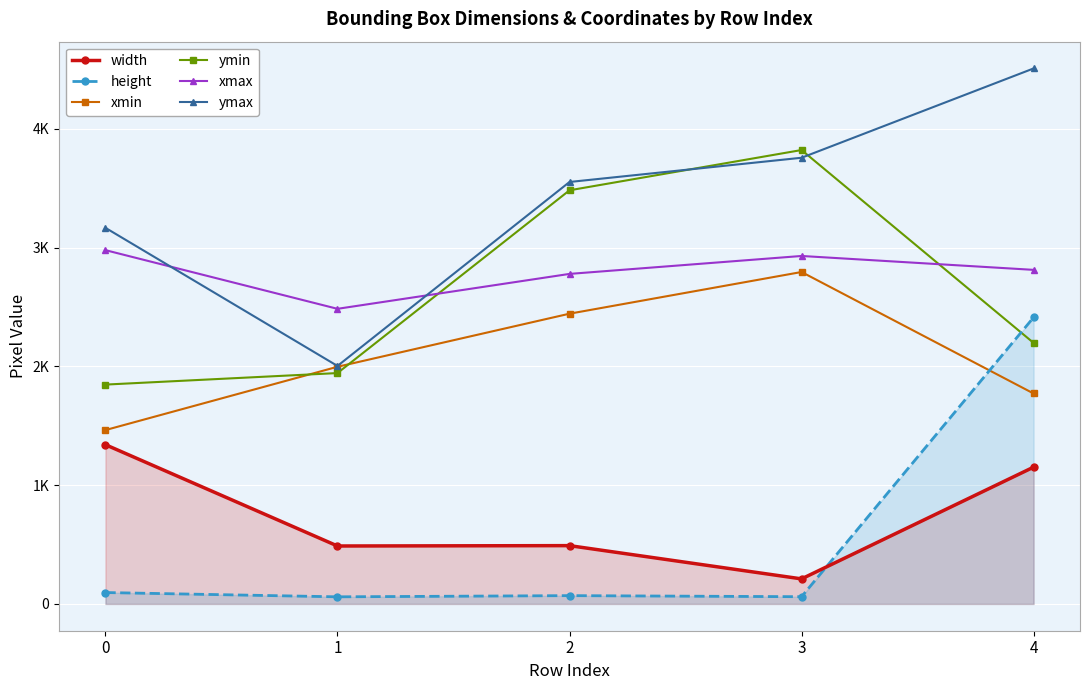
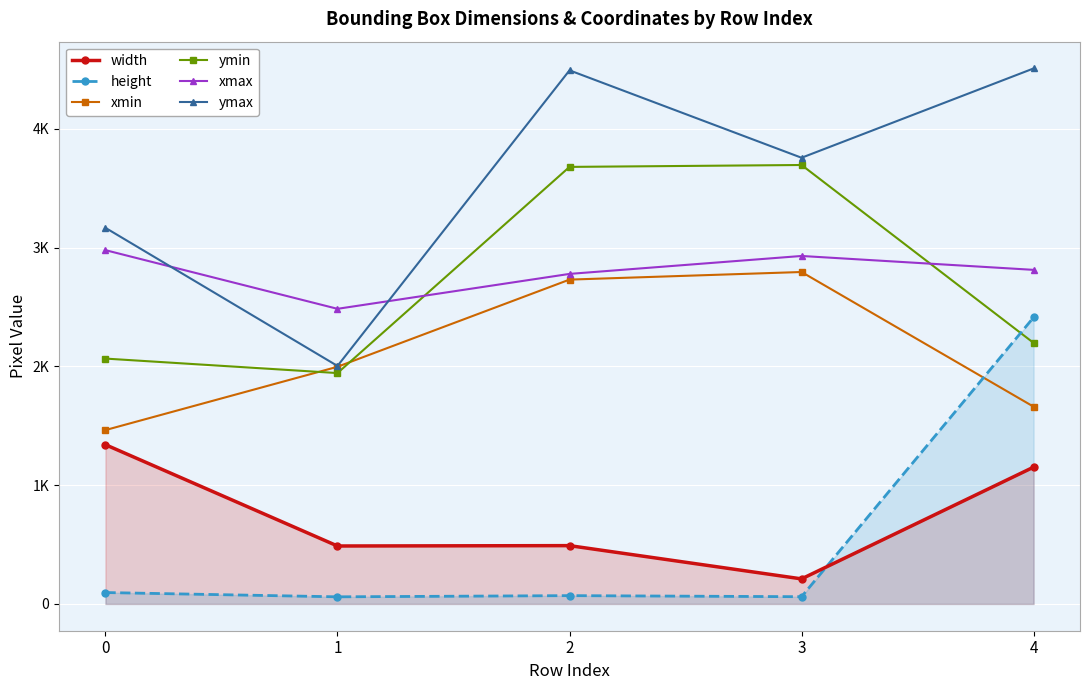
ymin, 0: 1850 -> 2070
xmin, 2: 2440 -> 2730
ymin, 2: 3480 -> 3680
ymax, 2: 3550 -> 4490
ymin, 3: 3820 -> 3700
xmin, 4: 1770 -> 1660
